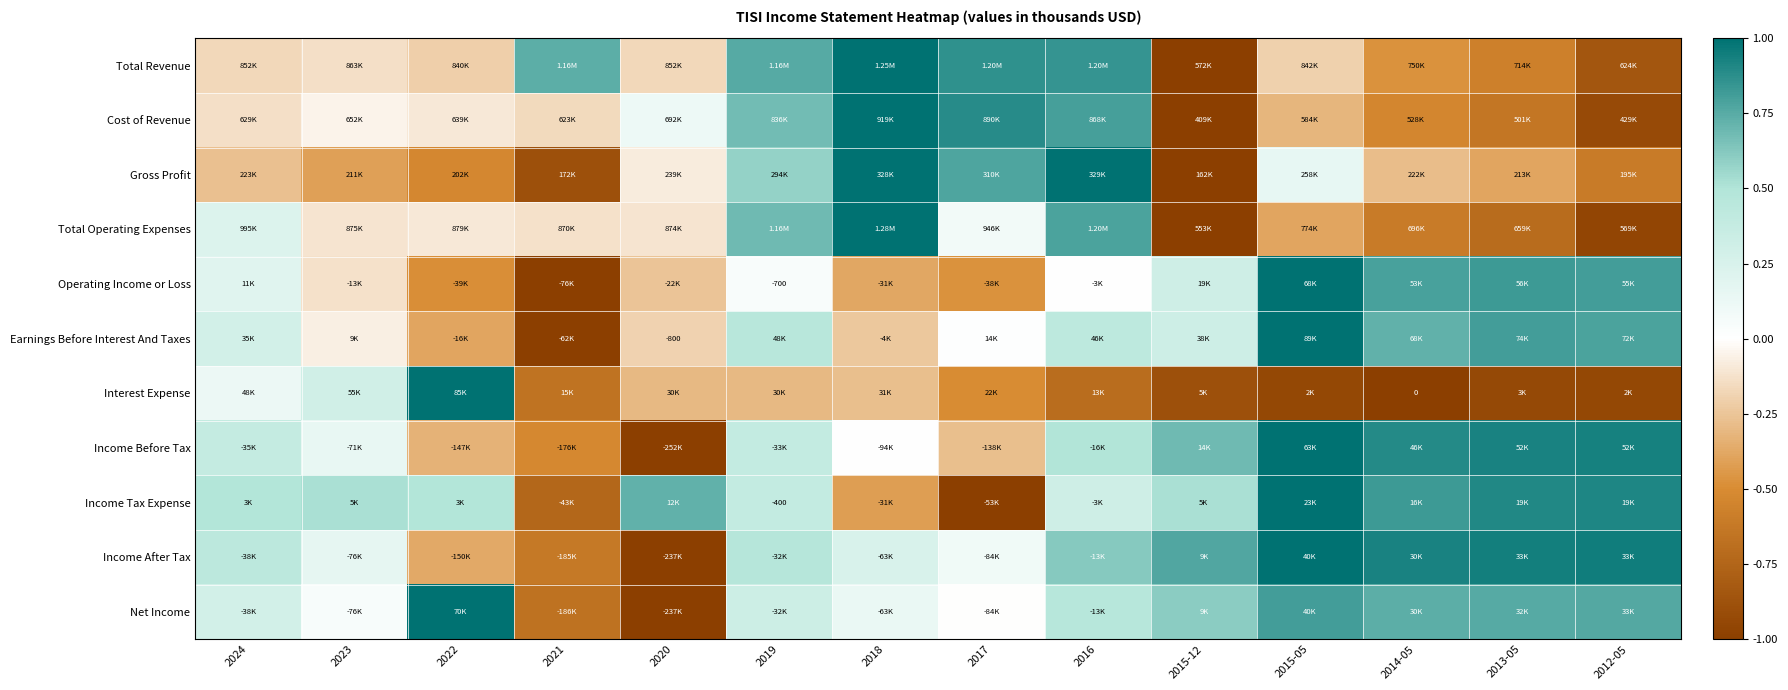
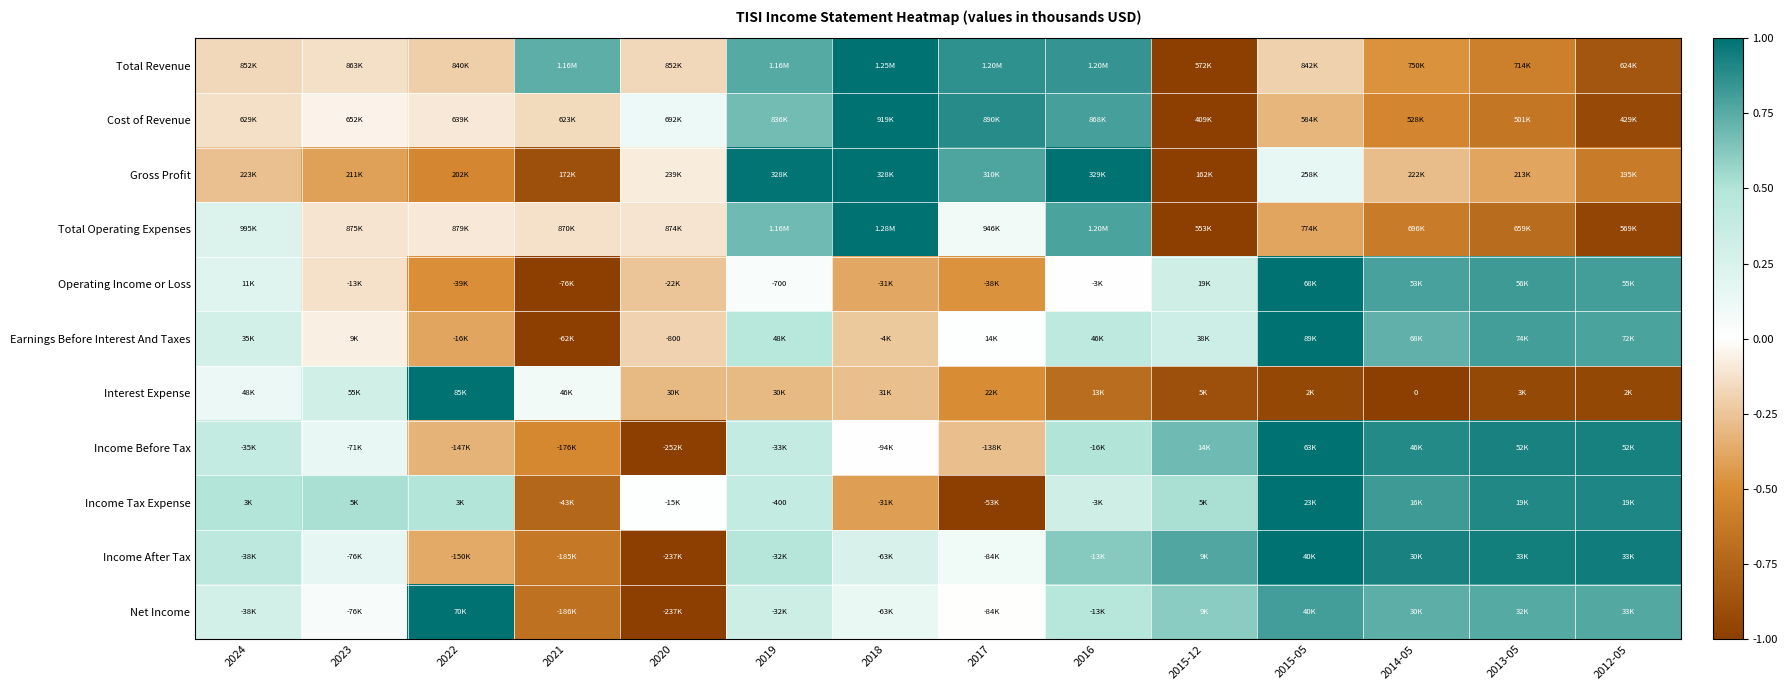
Gross Profit, 2019: 294K -> 328K
Interest Expense, 2021: 15K -> 46K
Income Tax Expense, 2020: 12K -> -15K
